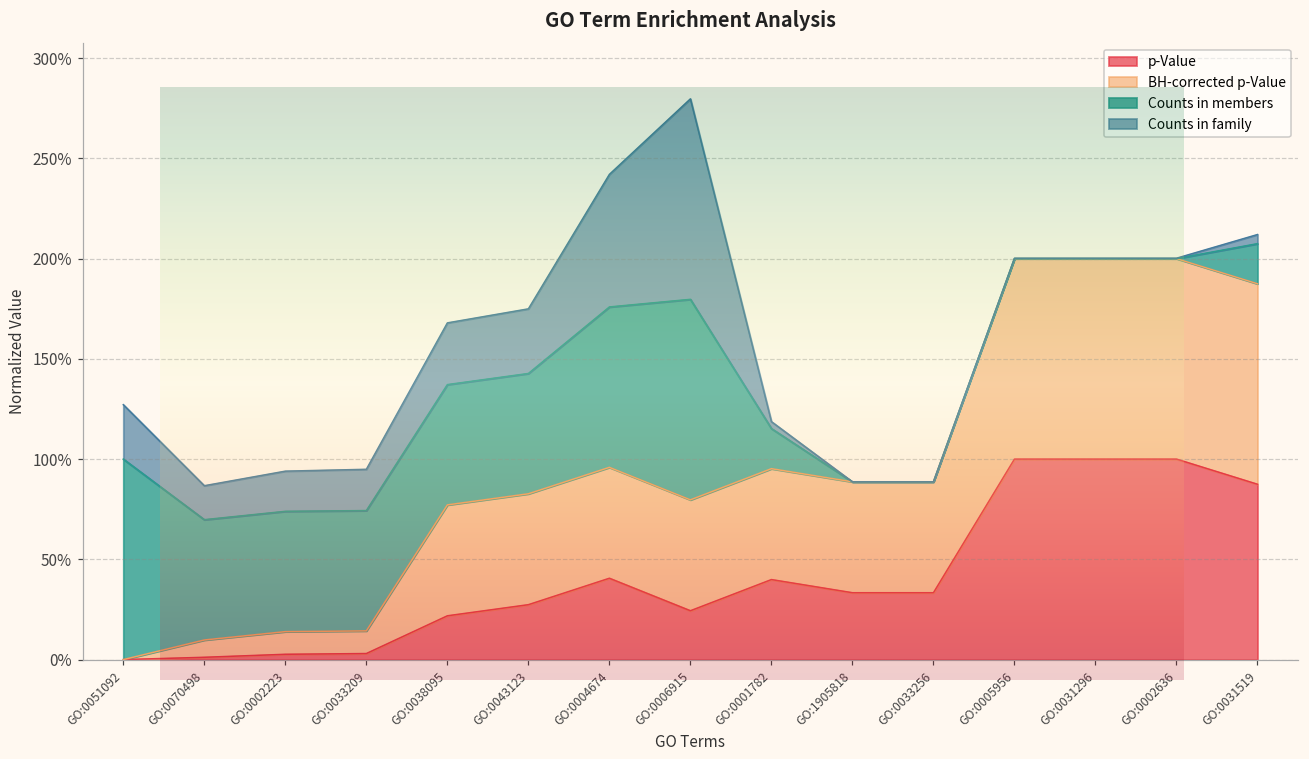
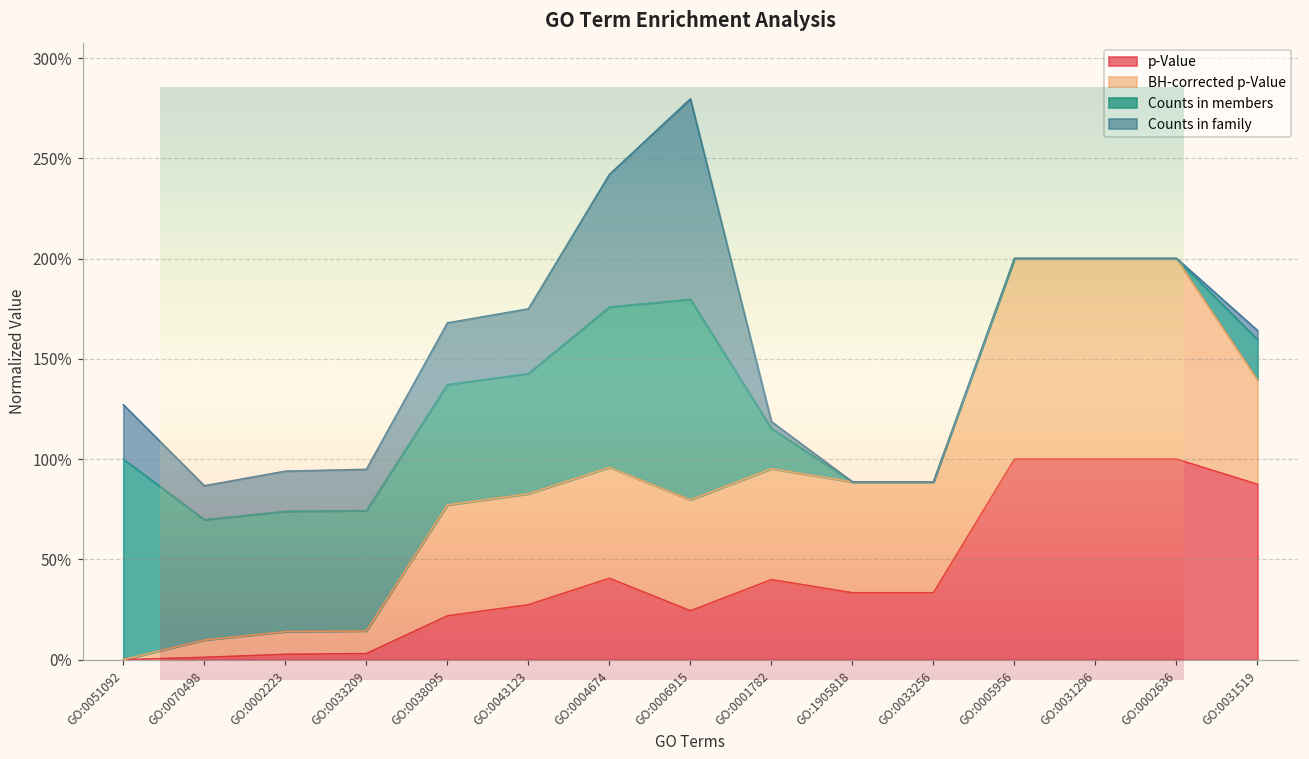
GO Term Enrichment Analysis, BH-corrected p-Value, GO:0031519: 100% -> 52%
